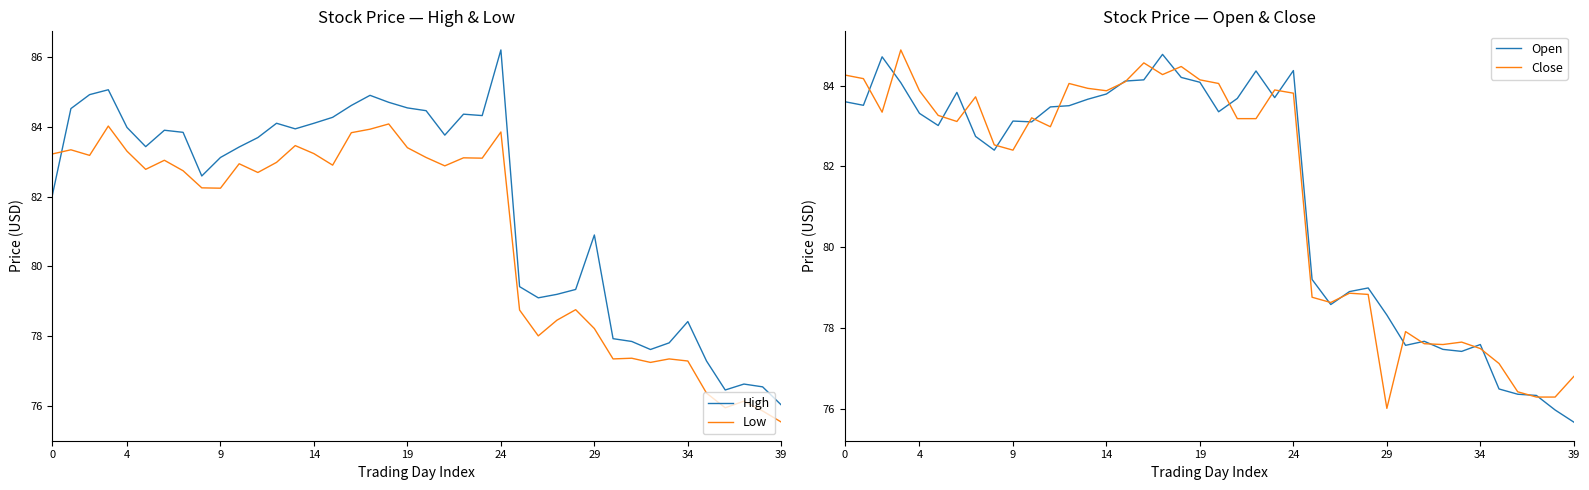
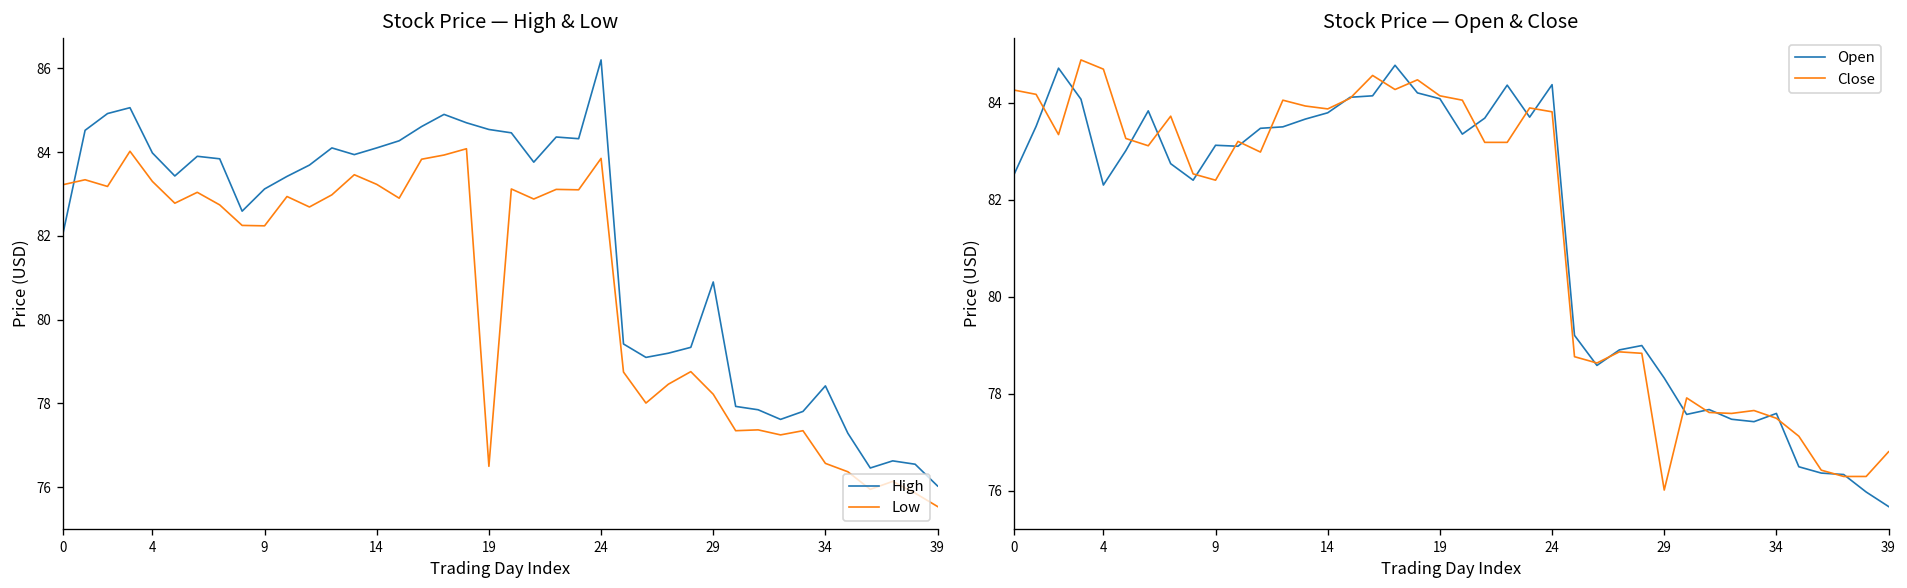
Stock Price — High & Low, Low, 19: 83.4 -> 76.5
Stock Price — High & Low, Low, 34: 77.3 -> 76.6
Stock Price — Open & Close, Open, 0: 83.6 -> 82.5
Stock Price — Open & Close, Open, 4: 83.3 -> 82.3
Stock Price — Open & Close, Close, 4: 83.9 -> 84.7
